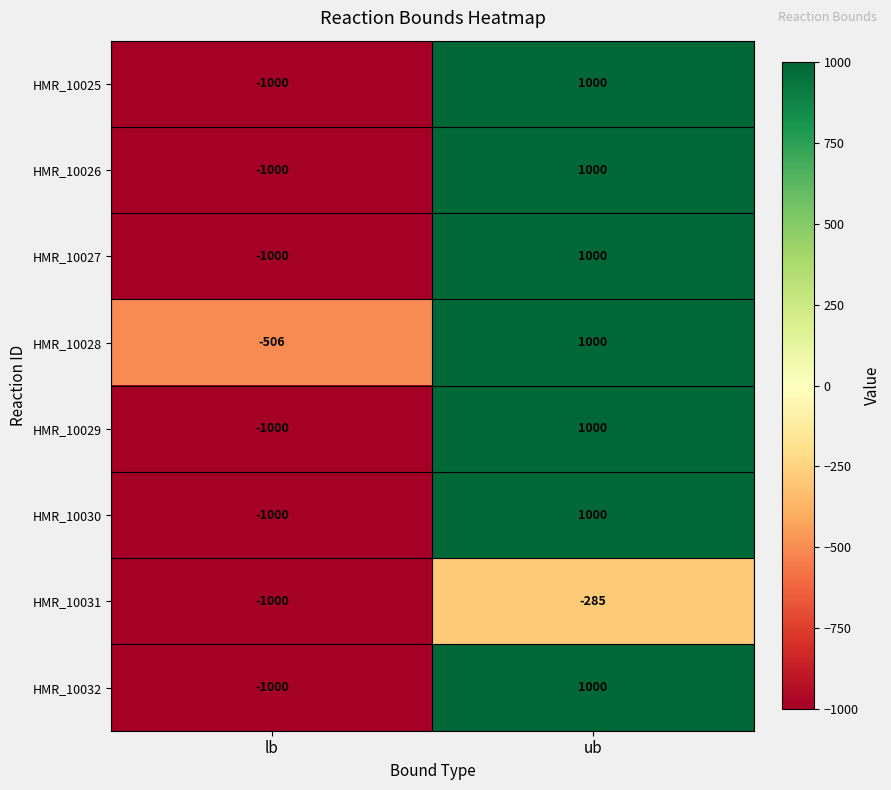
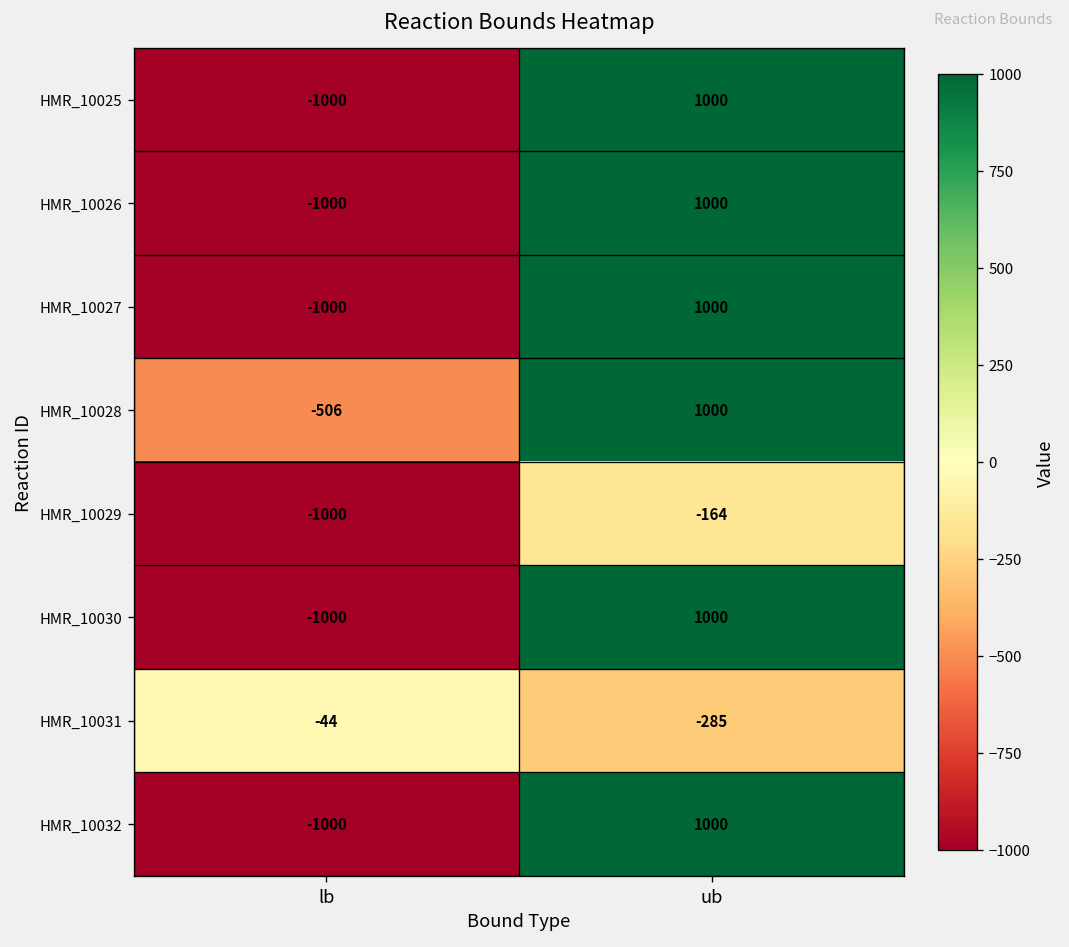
HMR_10029, ub: 1000 -> -164
HMR_10031, lb: -1000 -> -44
